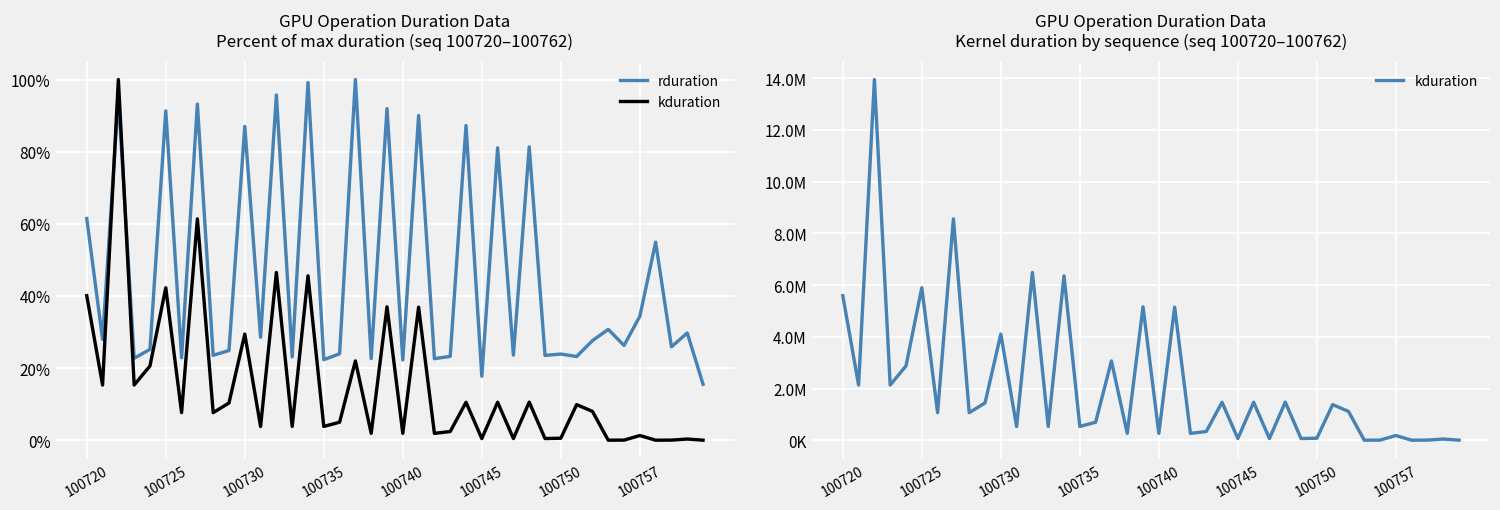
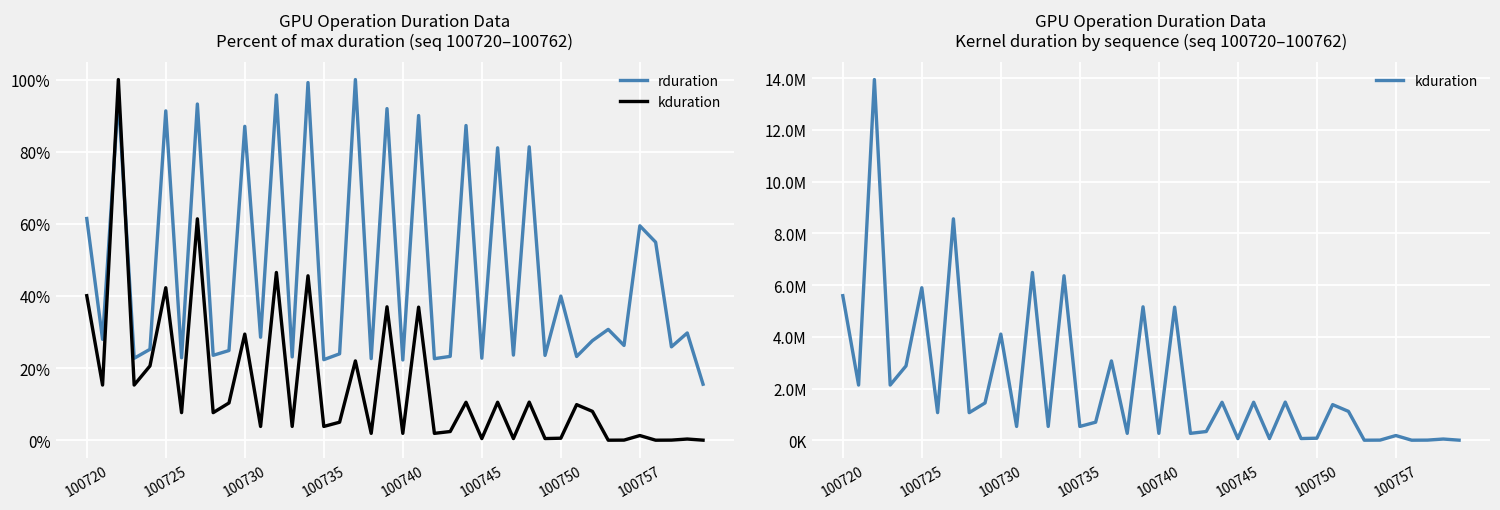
GPU Operation Duration Data Percent of max duration (seq 100720–100762), rduration, 100745: 18% -> 23%
GPU Operation Duration Data Percent of max duration (seq 100720–100762), rduration, 100750: 24% -> 40%
GPU Operation Duration Data Percent of max duration (seq 100720–100762), rduration, 100757: 34% -> 59%
